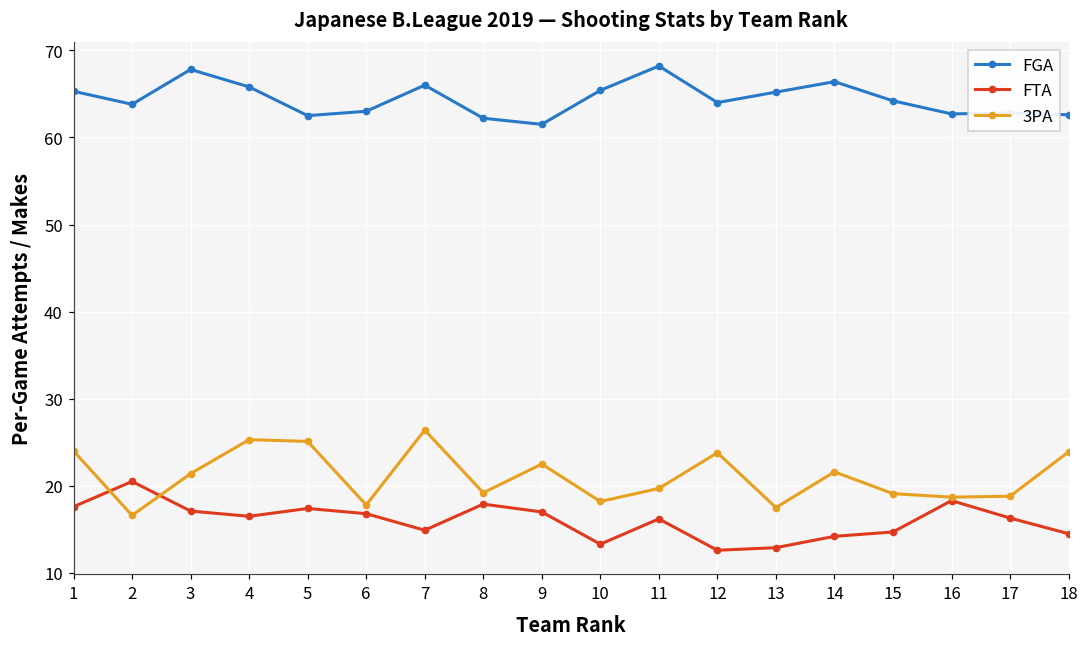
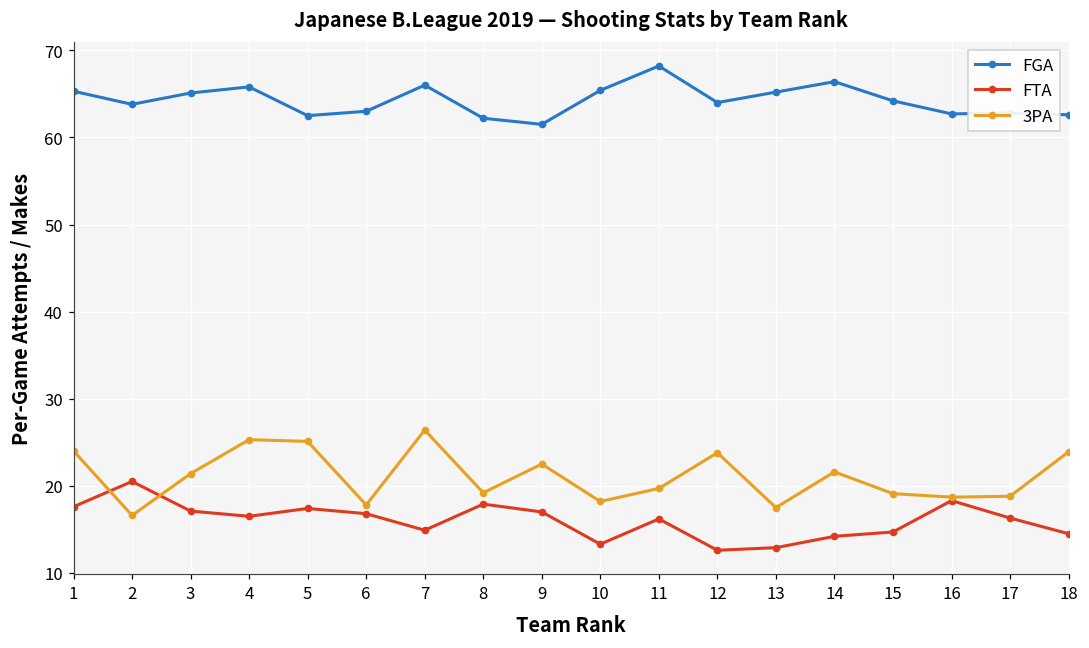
FGA, 3: 68 -> 65
